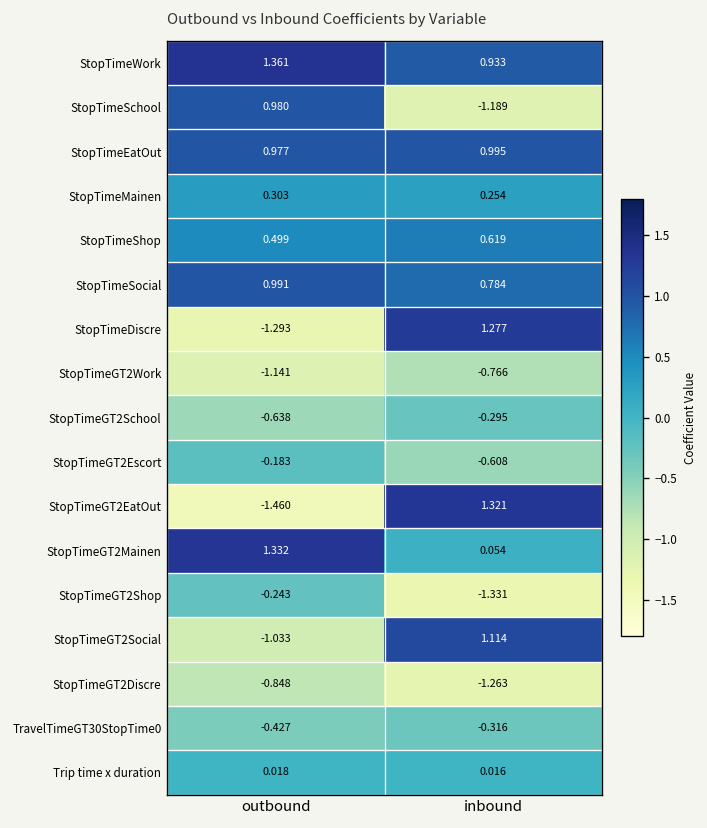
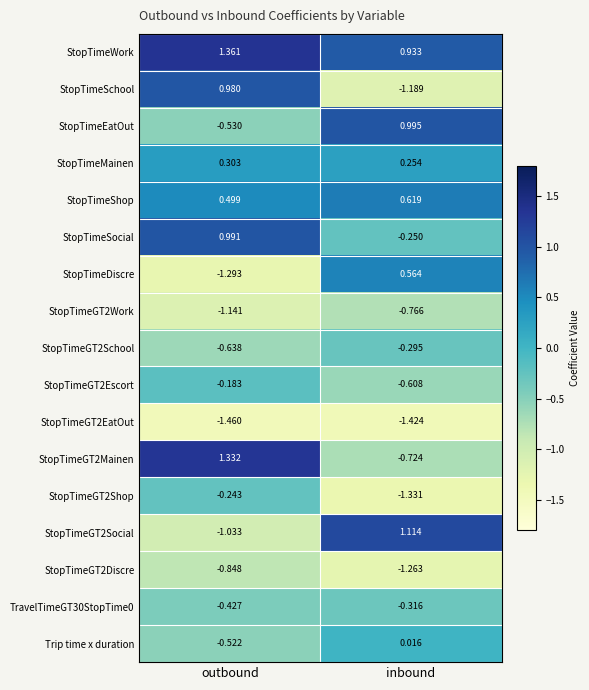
StopTimeEatOut, outbound: 0.977 -> -0.530
StopTimeSocial, inbound: 0.784 -> -0.250
StopTimeDiscre, inbound: 1.277 -> 0.564
StopTimeGT2EatOut, inbound: 1.321 -> -1.424
StopTimeGT2Mainen, inbound: 0.054 -> -0.724
Trip time x duration, outbound: 0.018 -> -0.522
